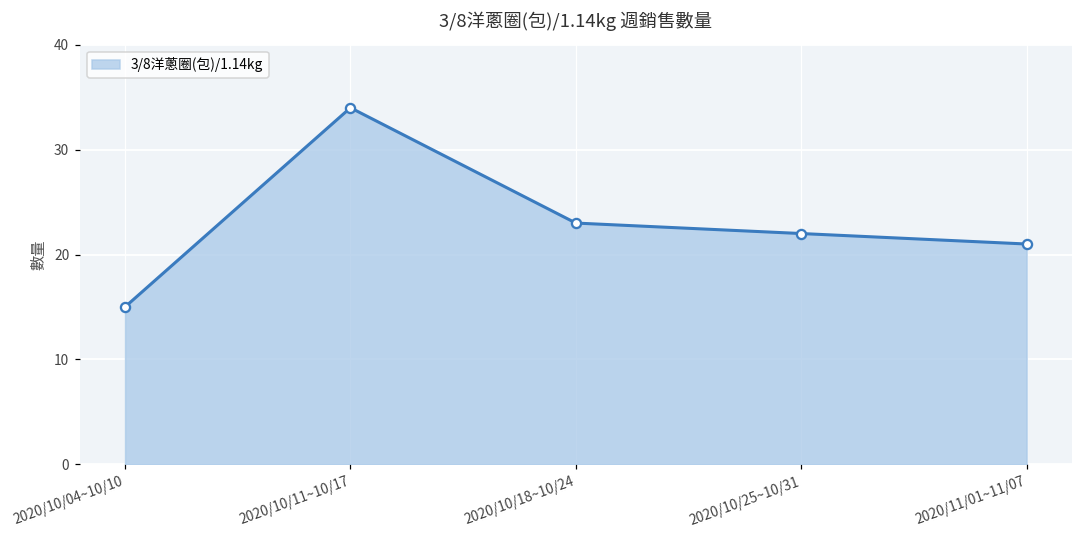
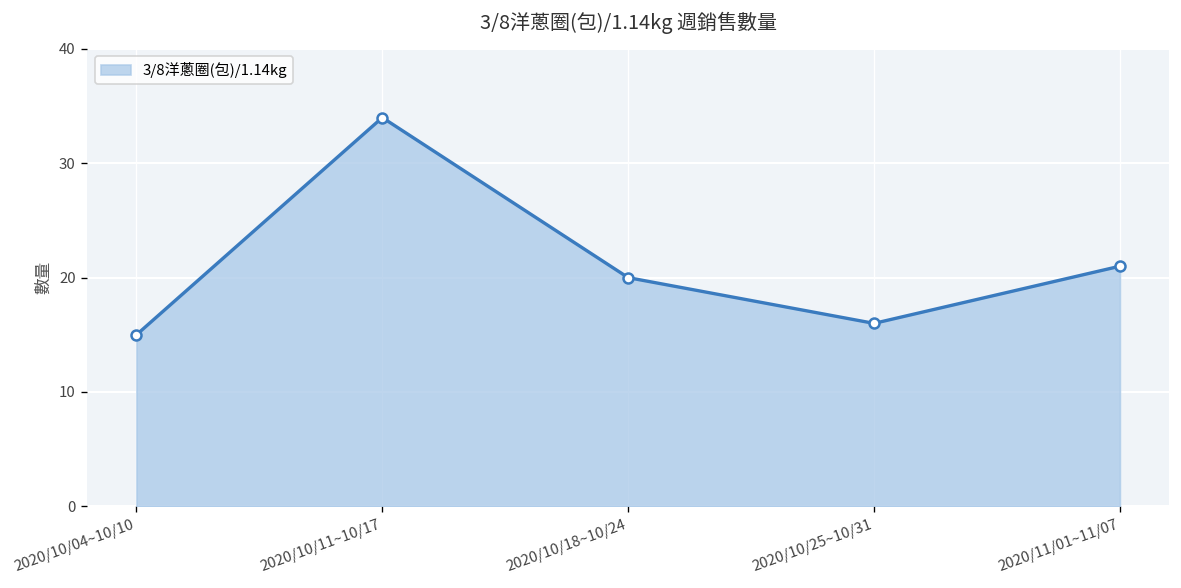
2020/10/18~10/24: 23 -> 20
2020/10/25~10/31: 22 -> 16
